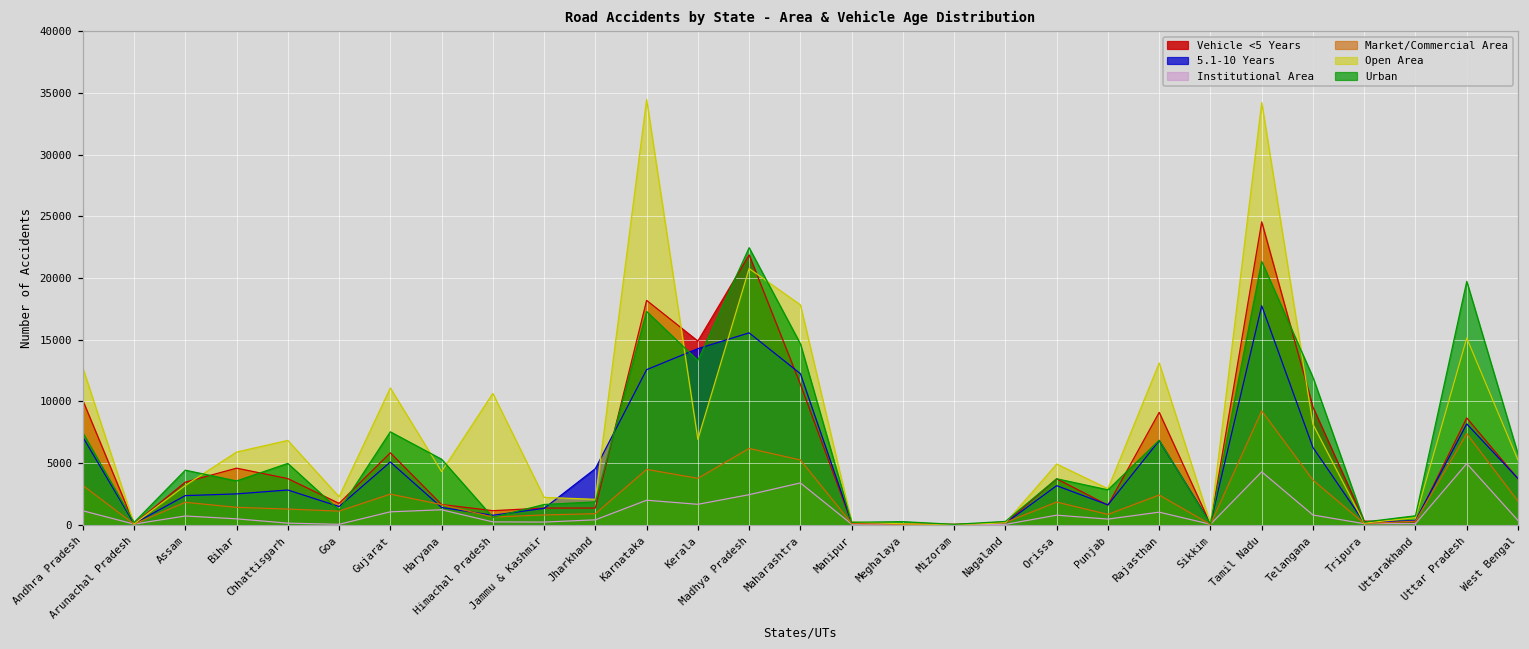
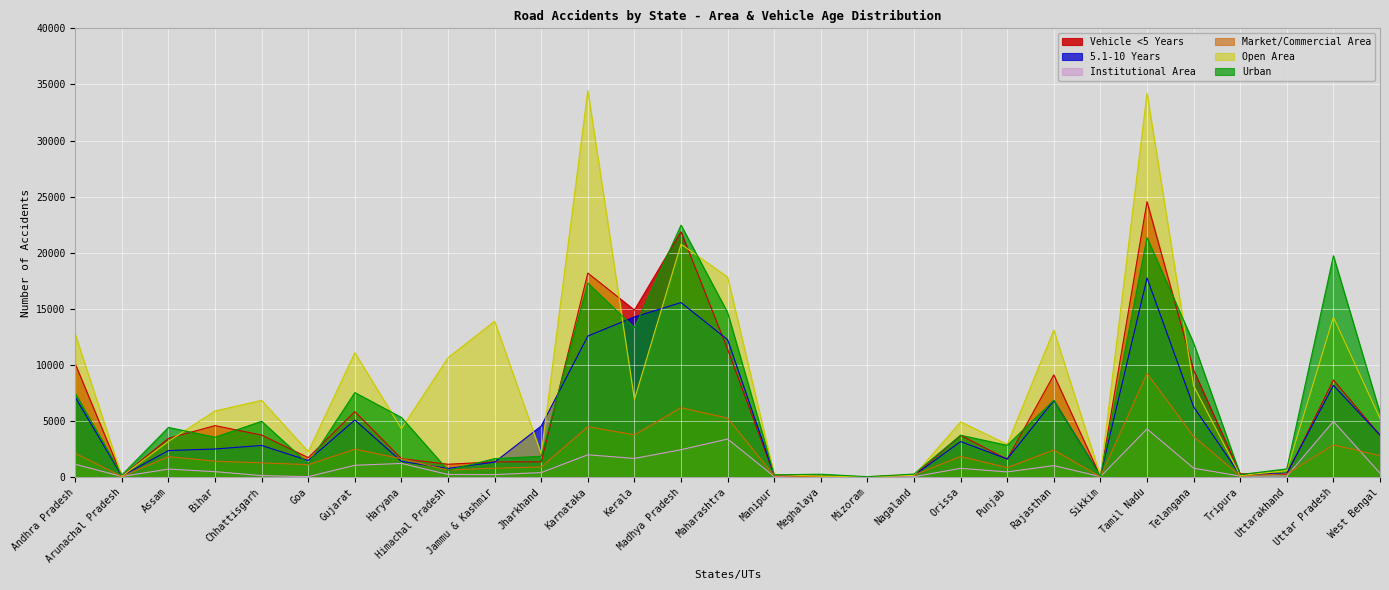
Market/Commercial Area, Andhra Pradesh: 3200 -> 2100
Open Area, Jammu & Kashmir: 2200 -> 13900
Market/Commercial Area, Uttar Pradesh: 7400 -> 2900
Open Area, Uttar Pradesh: 15100 -> 14300
